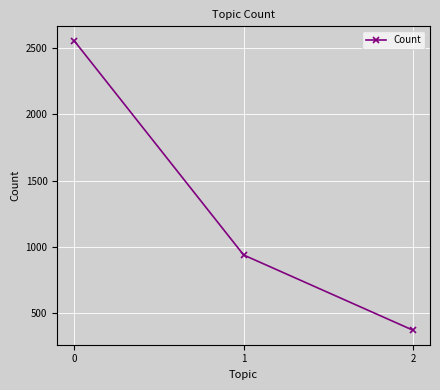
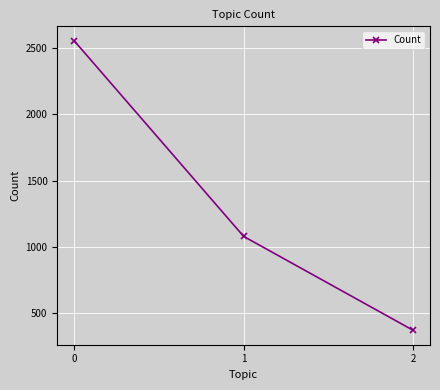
1: 940 -> 1080
